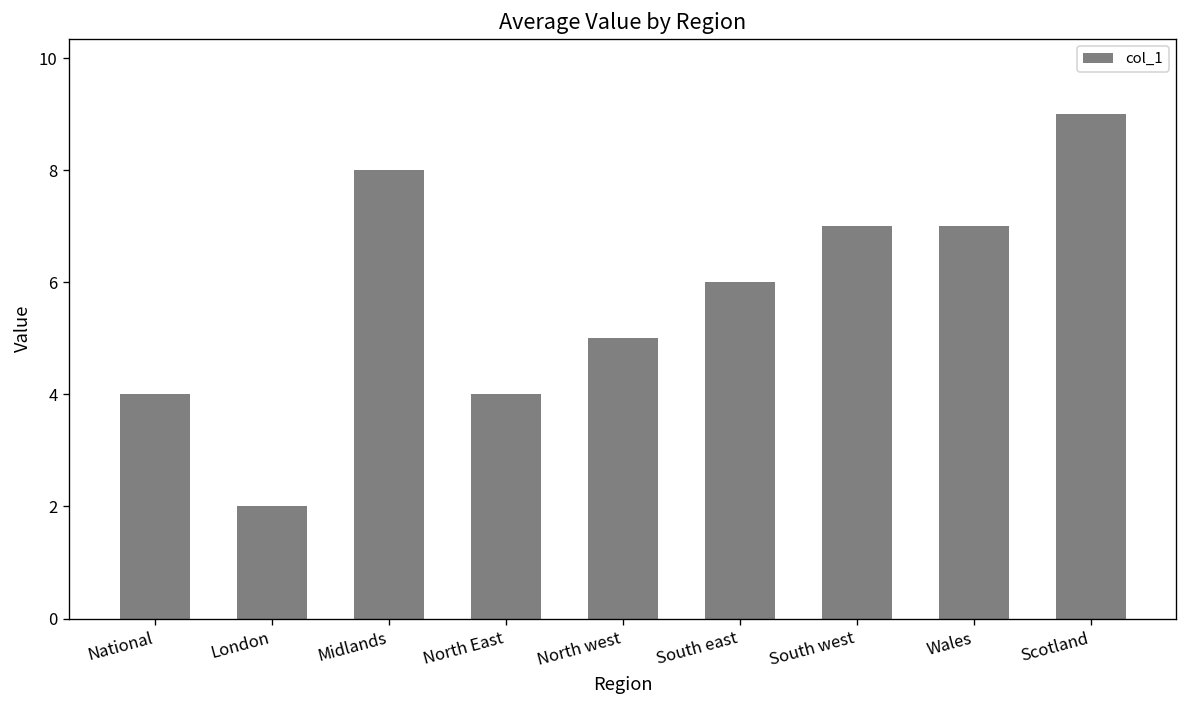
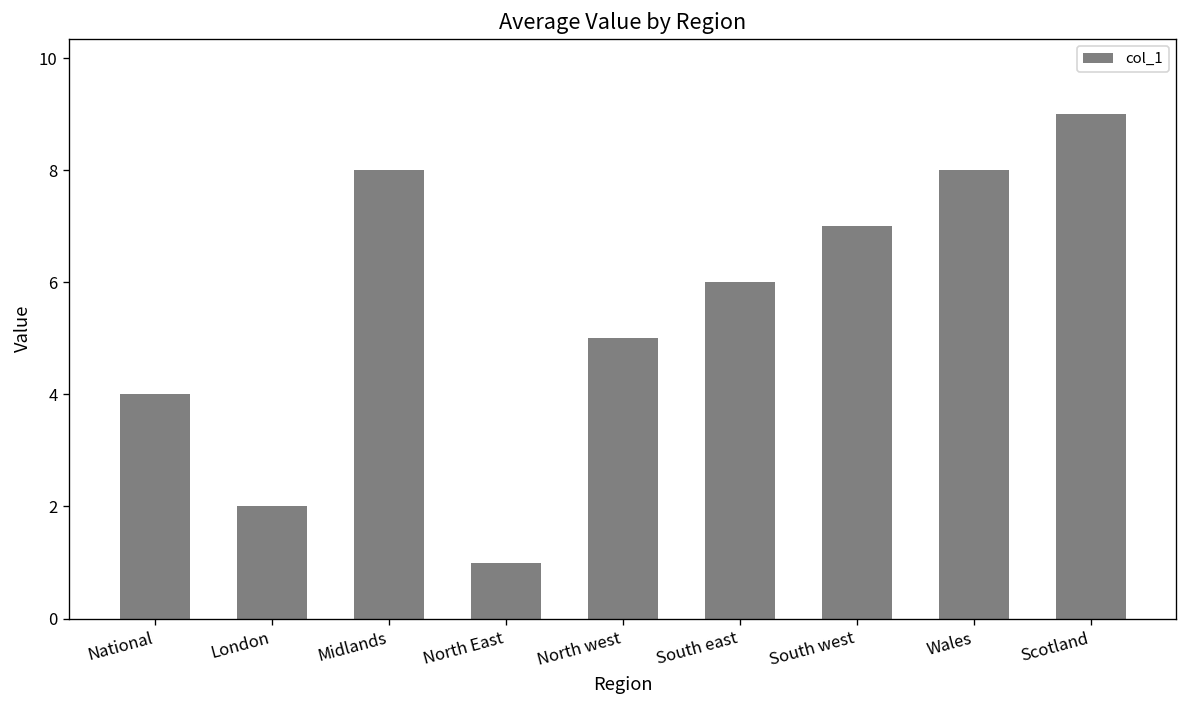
North East: 4 -> 1
Wales: 7 -> 8
